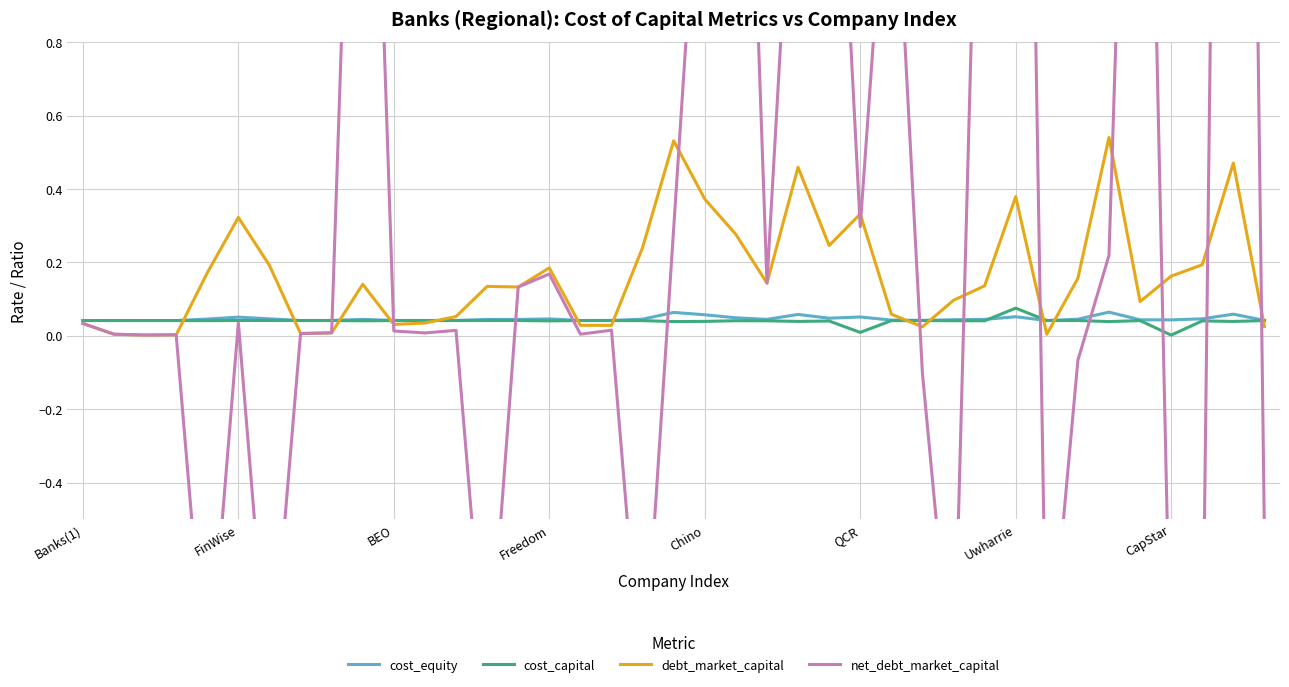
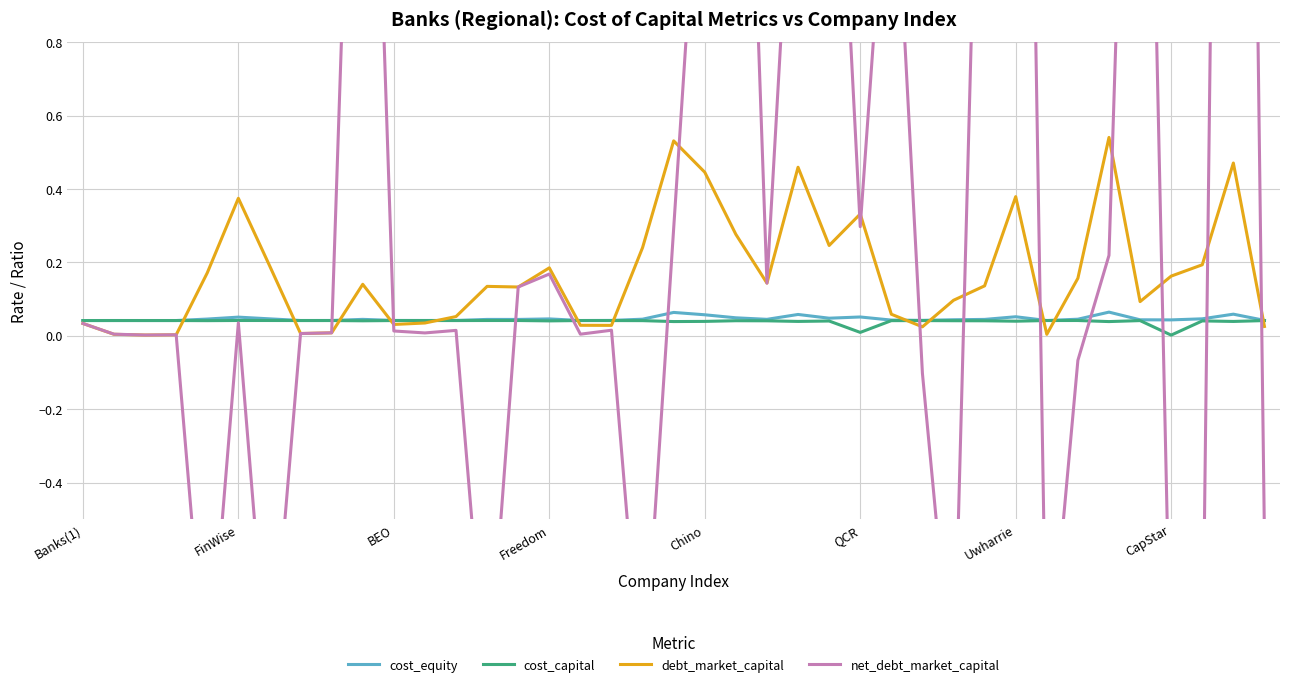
debt_market_capital, FinWise: 0.32 -> 0.37
debt_market_capital, Chino: 0.37 -> 0.45
cost_capital, Uwharrie: 0.08 -> 0.04
